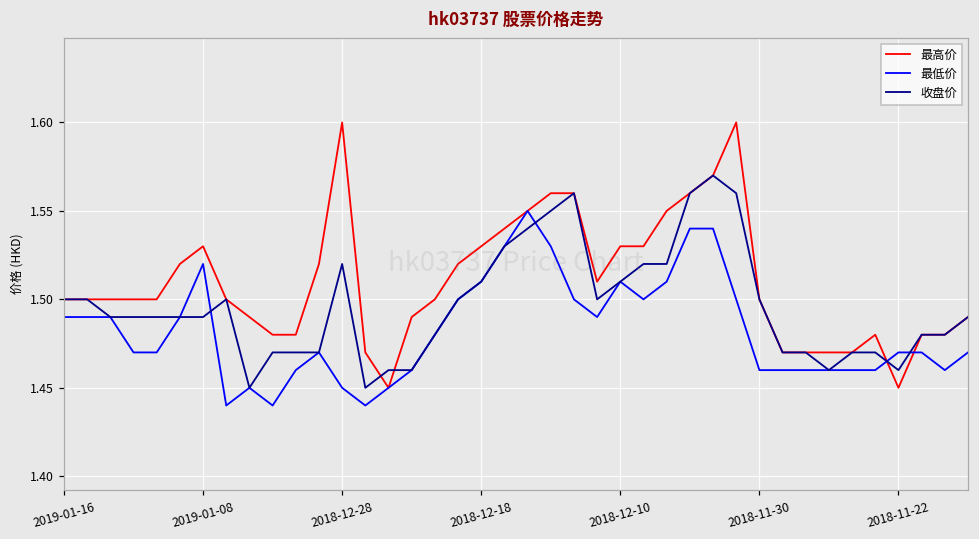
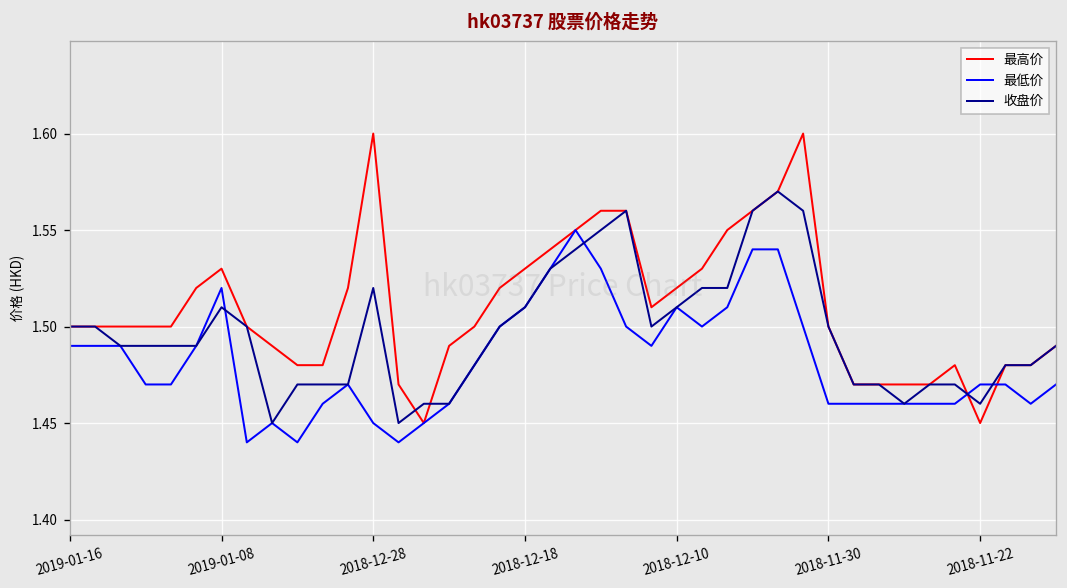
收盘价, 2019-01-08: 1.49 -> 1.51
最高价, 2018-12-10: 1.53 -> 1.52
